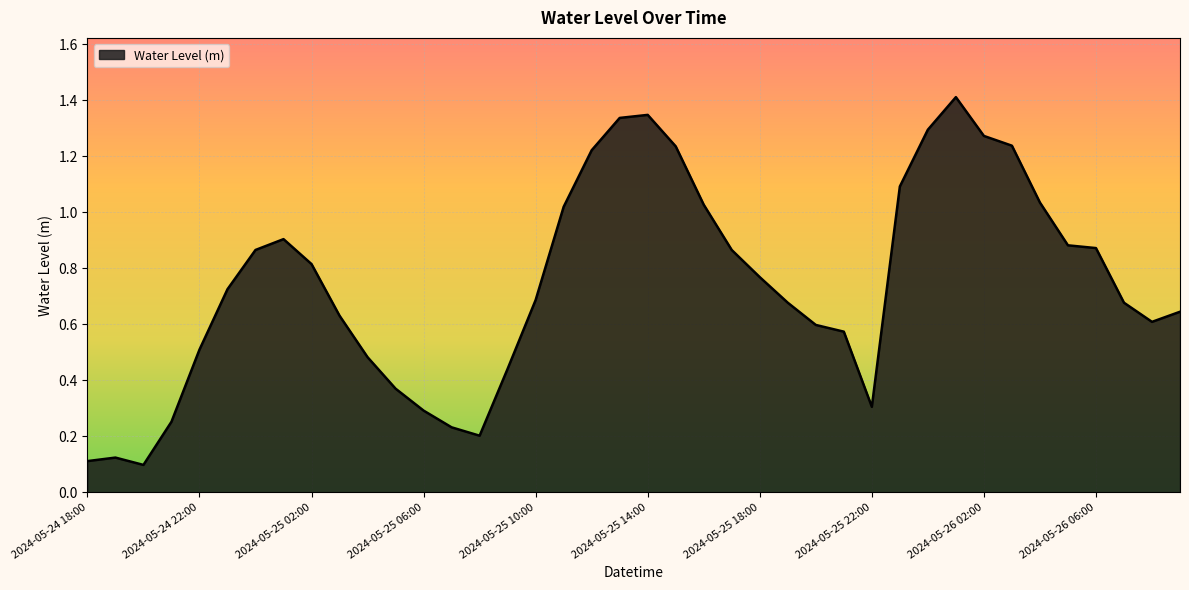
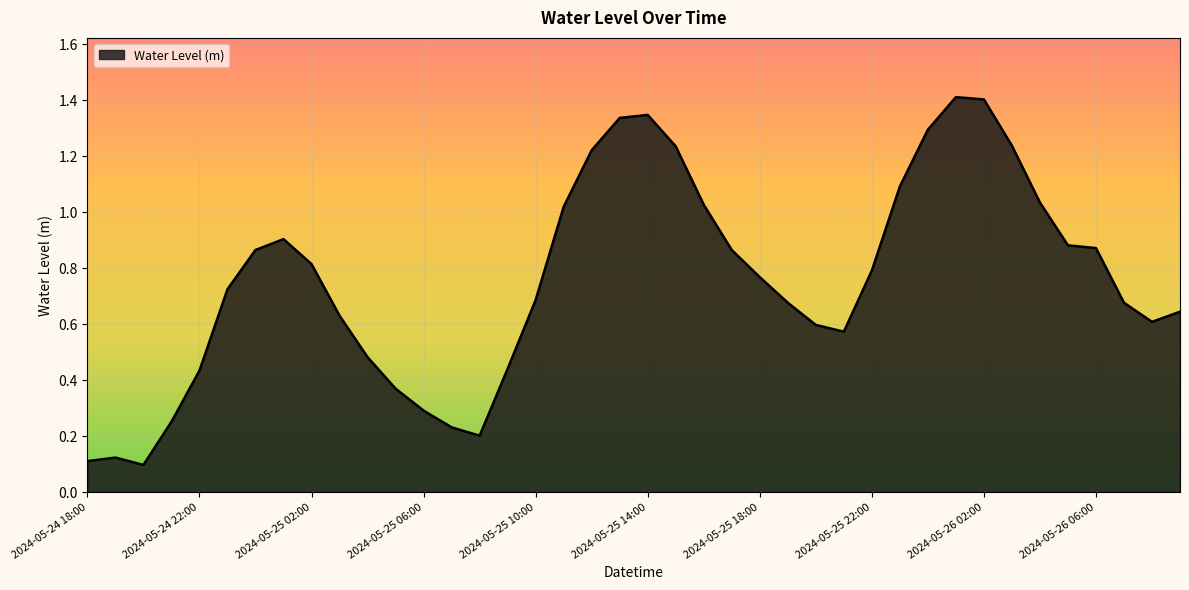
2024-05-24 22:00: 0.51 -> 0.43
2024-05-25 22:00: 0.30 -> 0.79
2024-05-26 02:00: 1.27 -> 1.40
